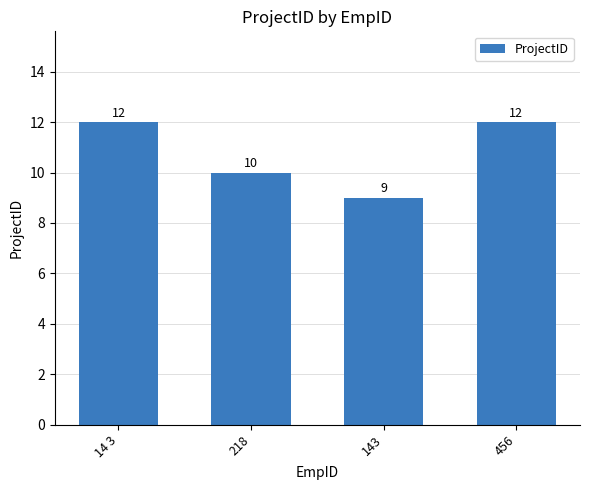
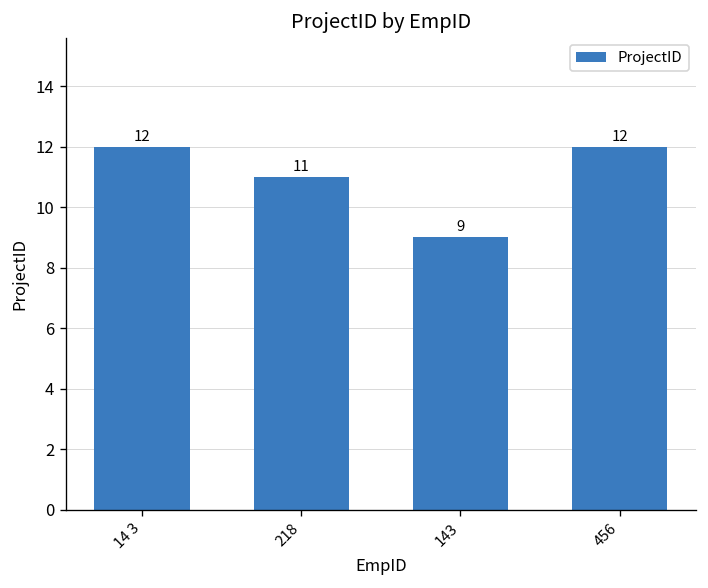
218: 10 -> 11
